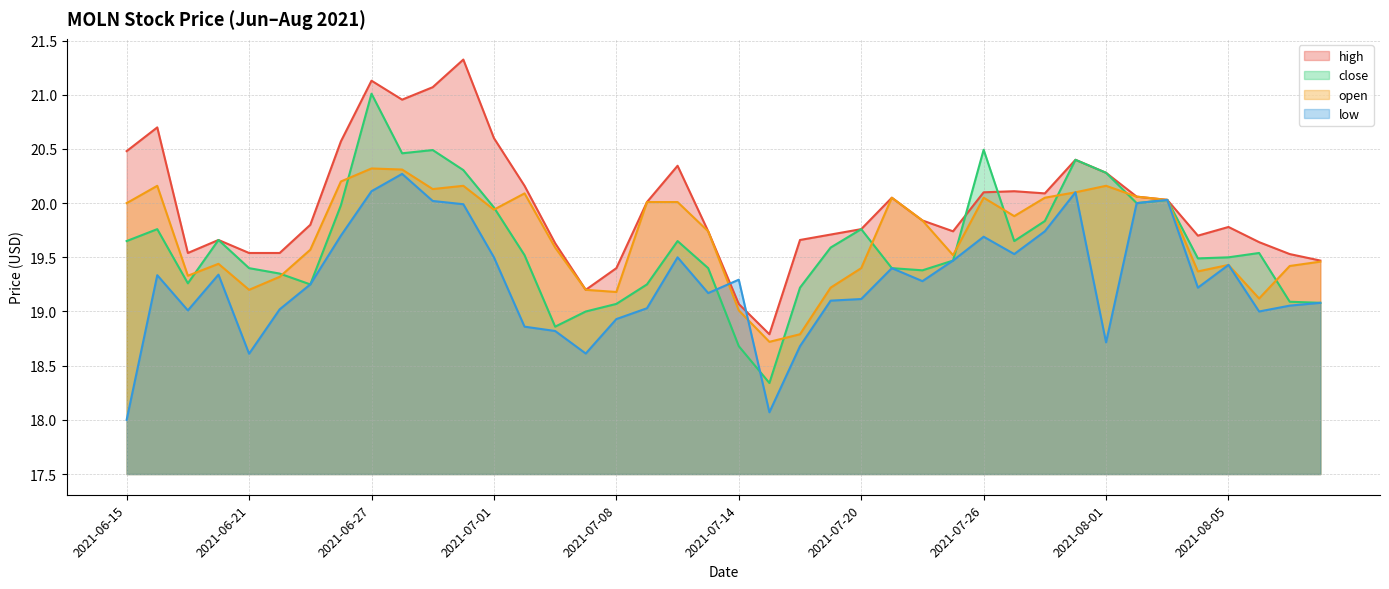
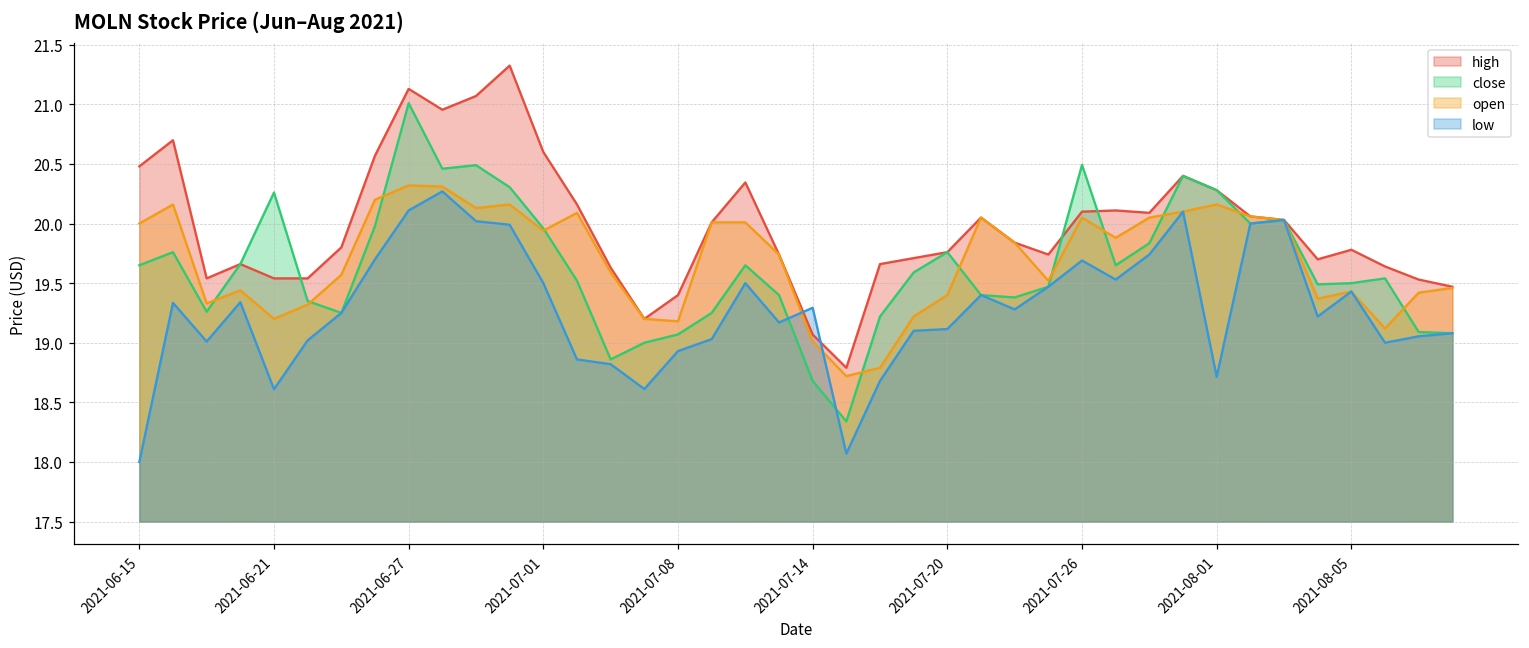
close, 2021-06-21: 19.40 -> 20.26
